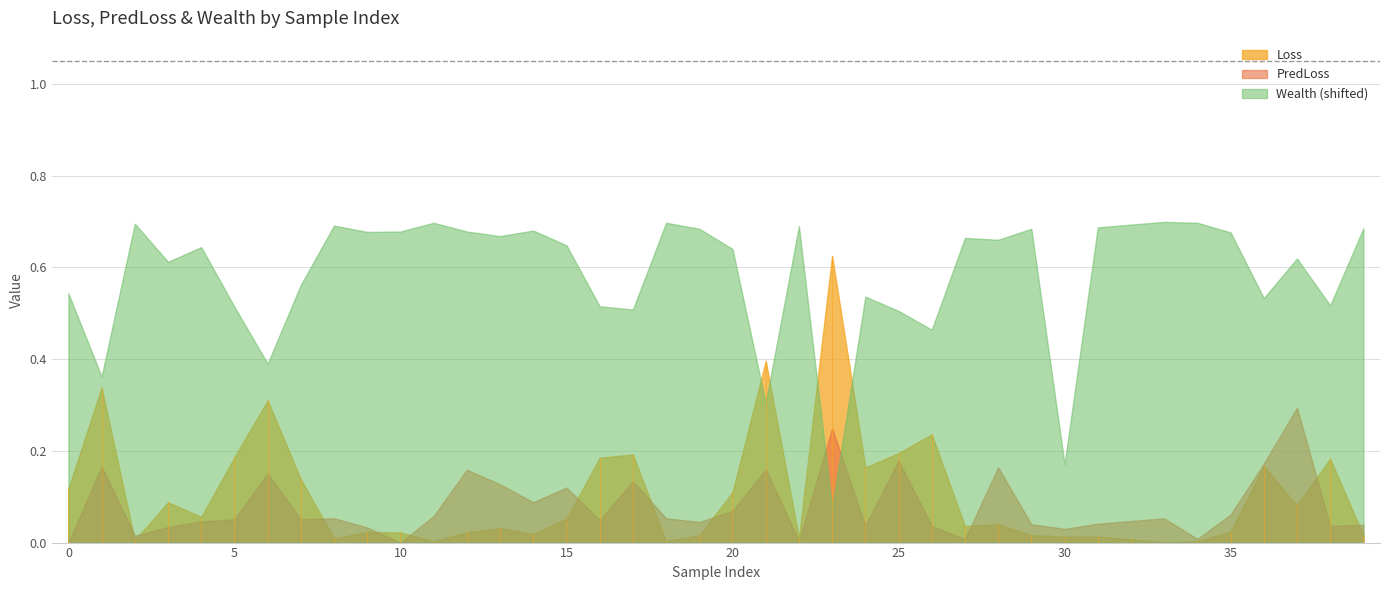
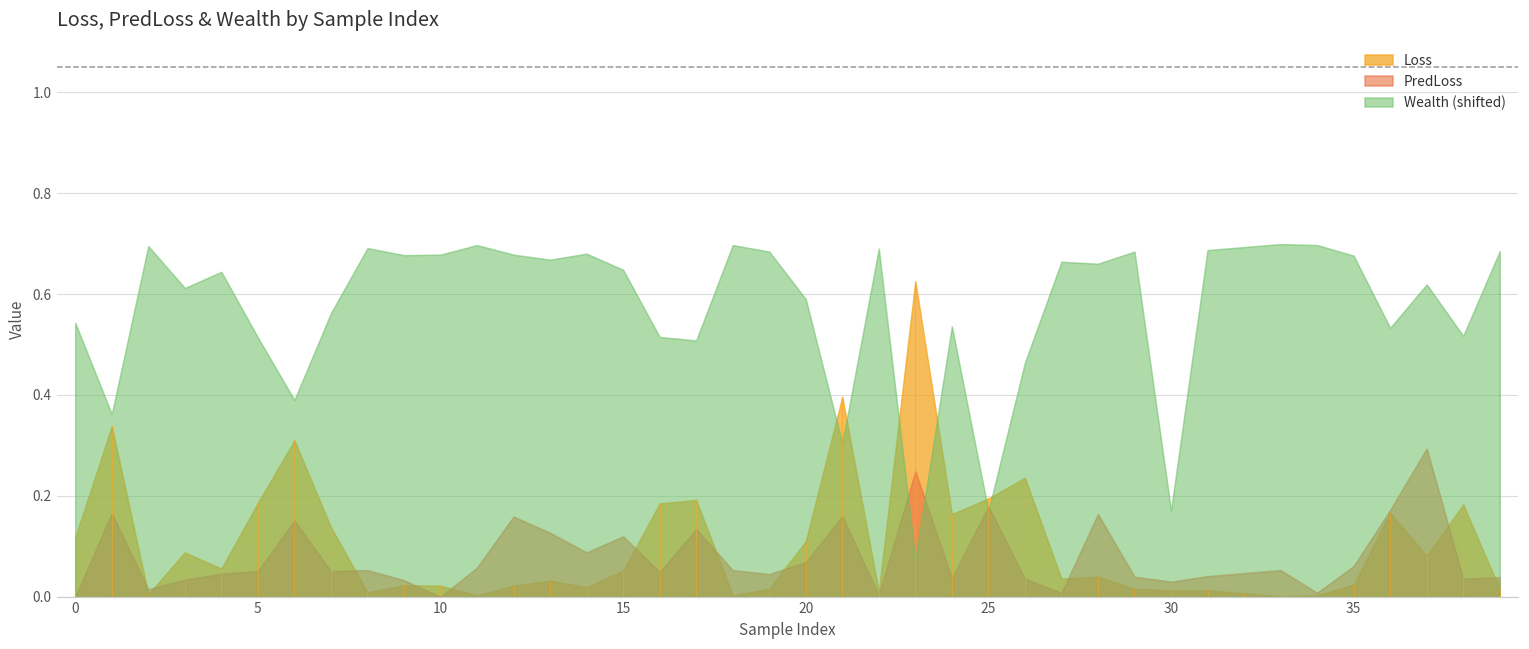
Wealth (shifted), 20: 0.64 -> 0.59
Wealth (shifted), 25: 0.51 -> 0.17
